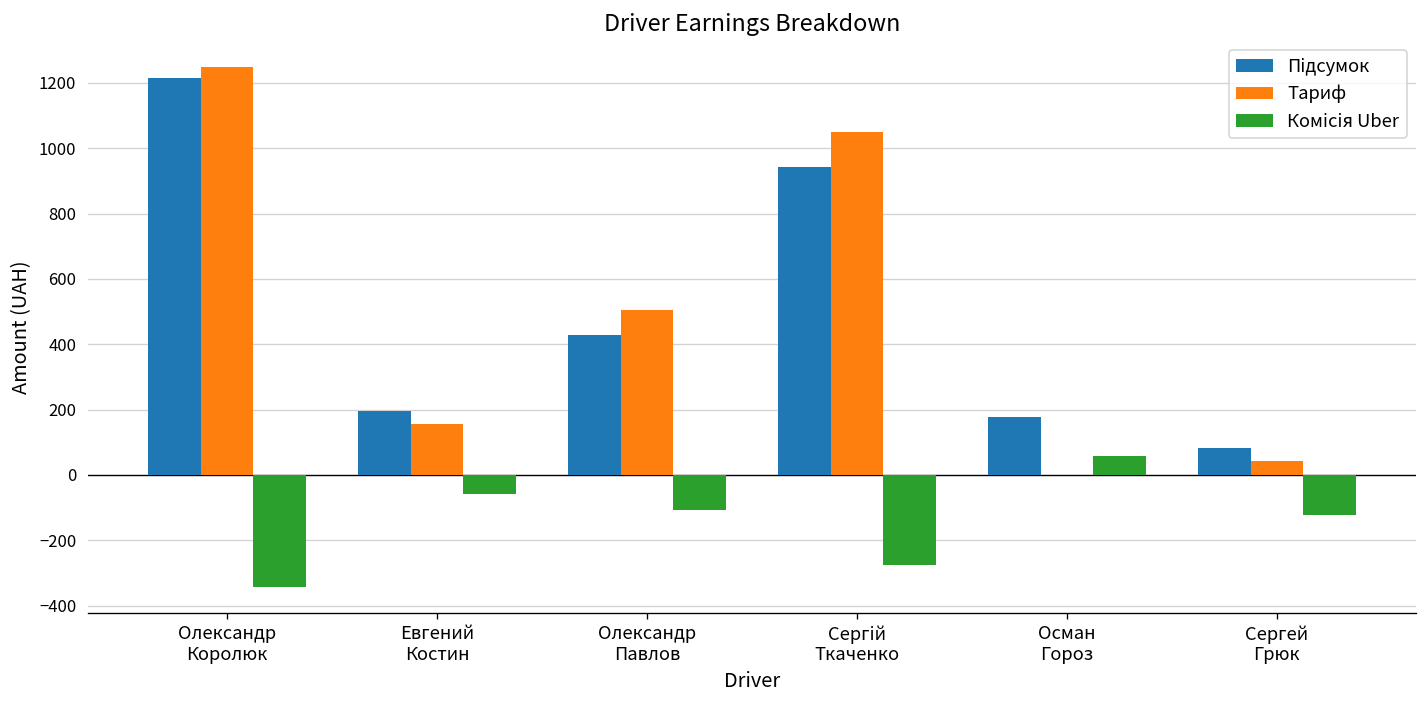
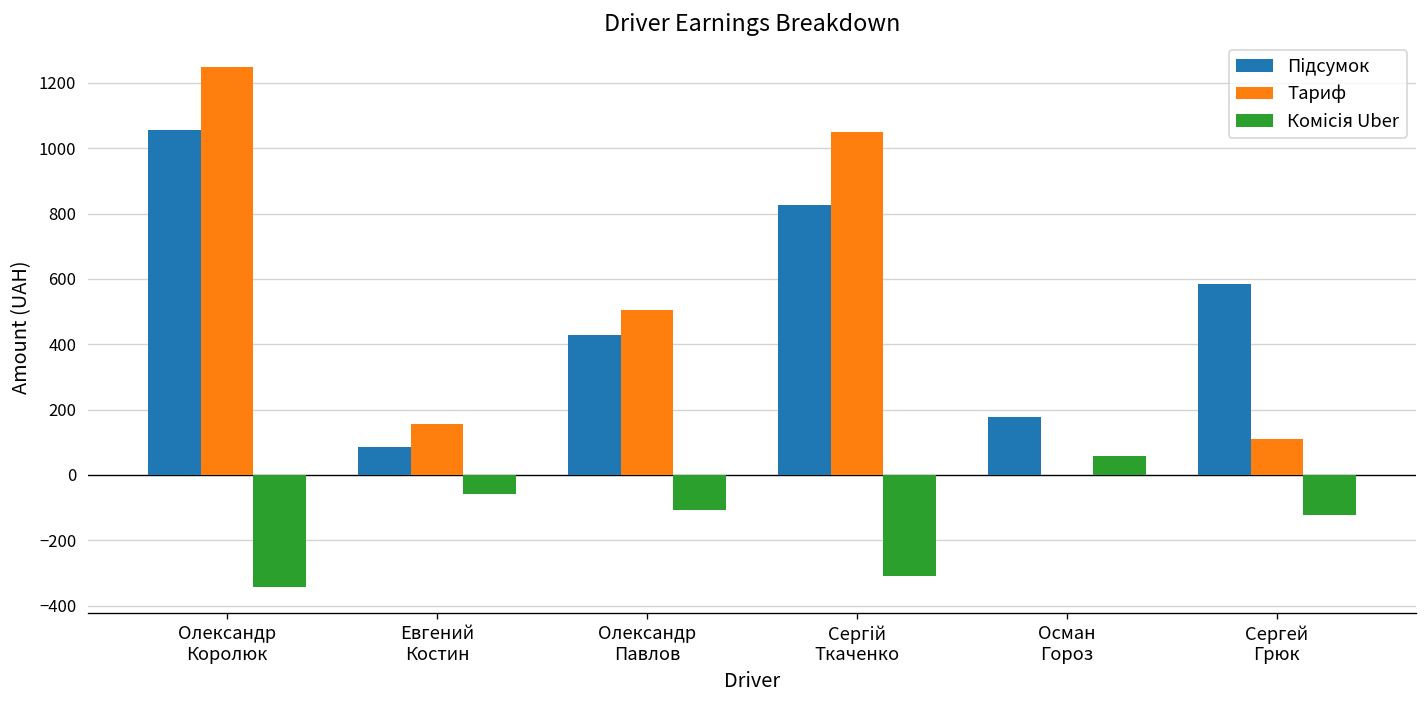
Підсумок, Олександр Королюк: 1220 -> 1060
Підсумок, Евгений Костин: 200 -> 90
Підсумок, Сергій Ткаченко: 940 -> 830
Комісія Uber, Сергій Ткаченко: -280 -> -310
Підсумок, Сергей Грюк: 80 -> 580
Тариф, Сергей Грюк: 40 -> 110
